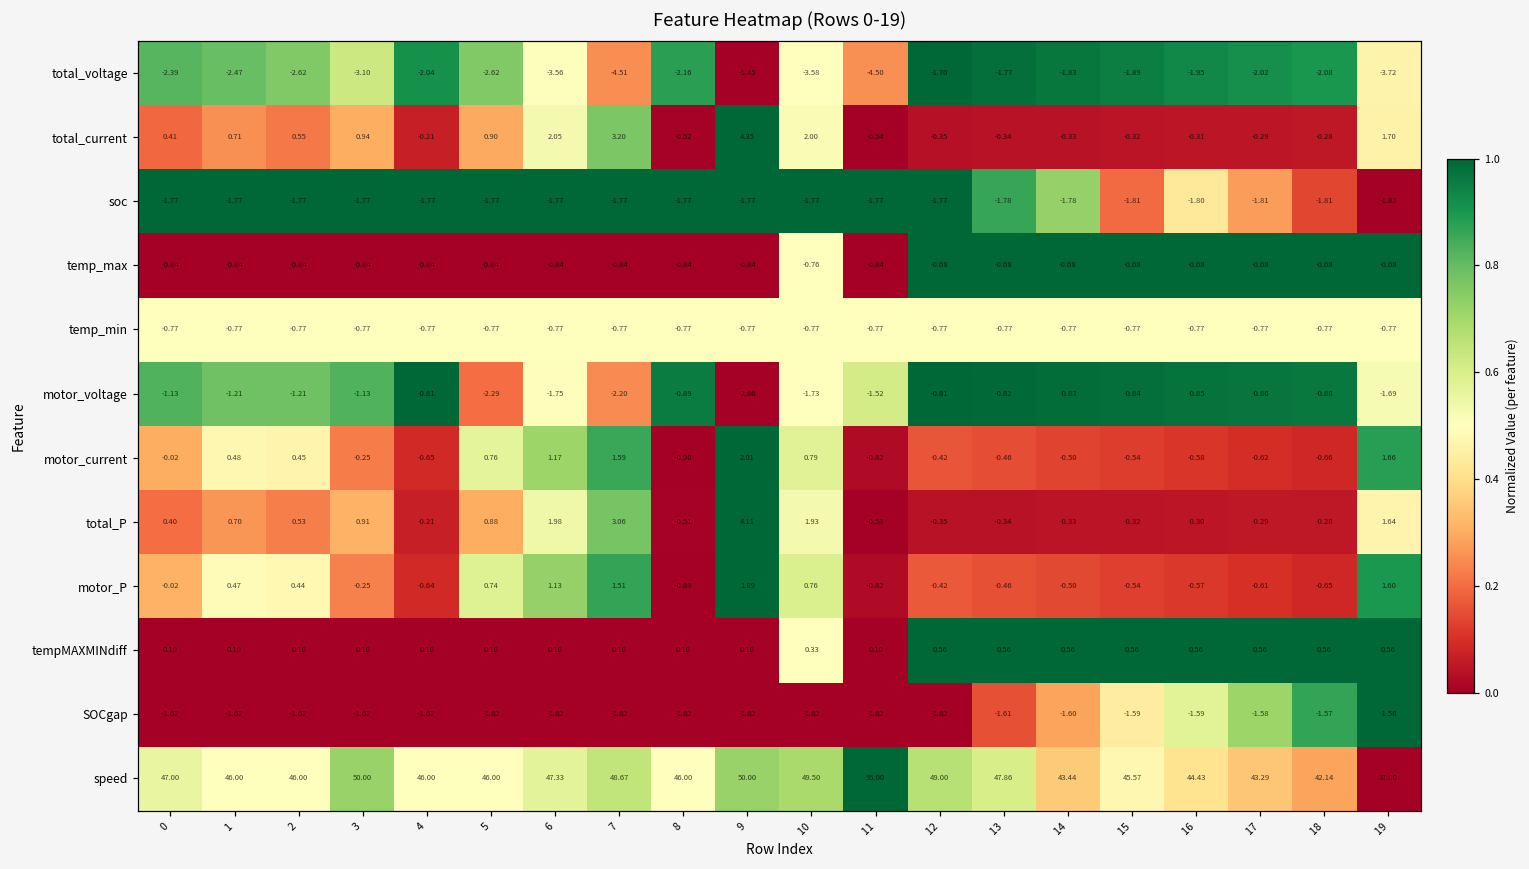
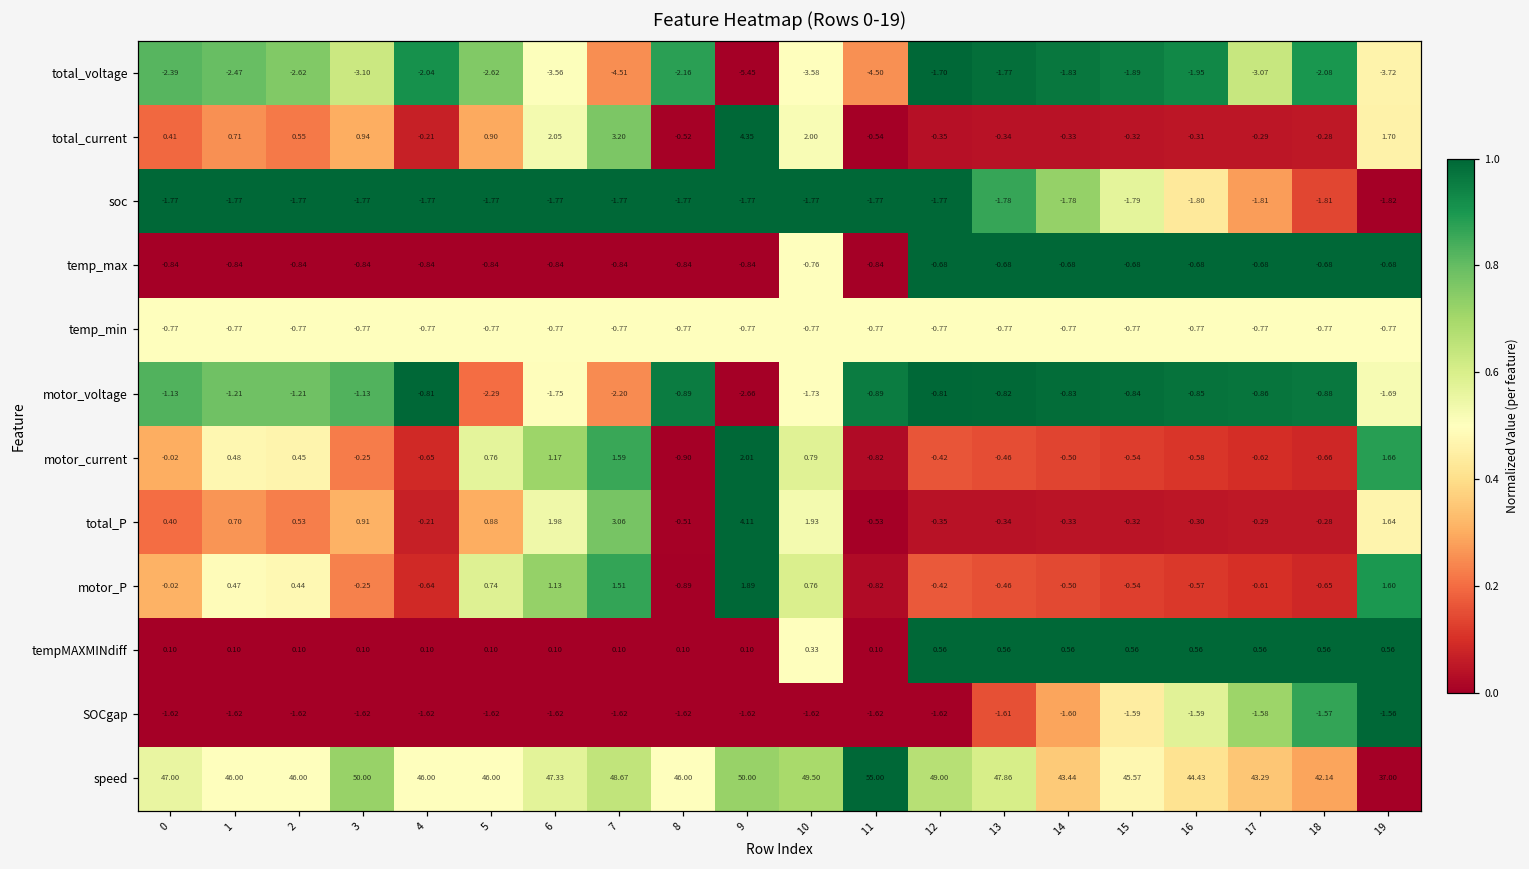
total_voltage, 17: -2.02 -> -3.07
soc, 15: -1.81 -> -1.79
motor_voltage, 11: -1.52 -> -0.89
